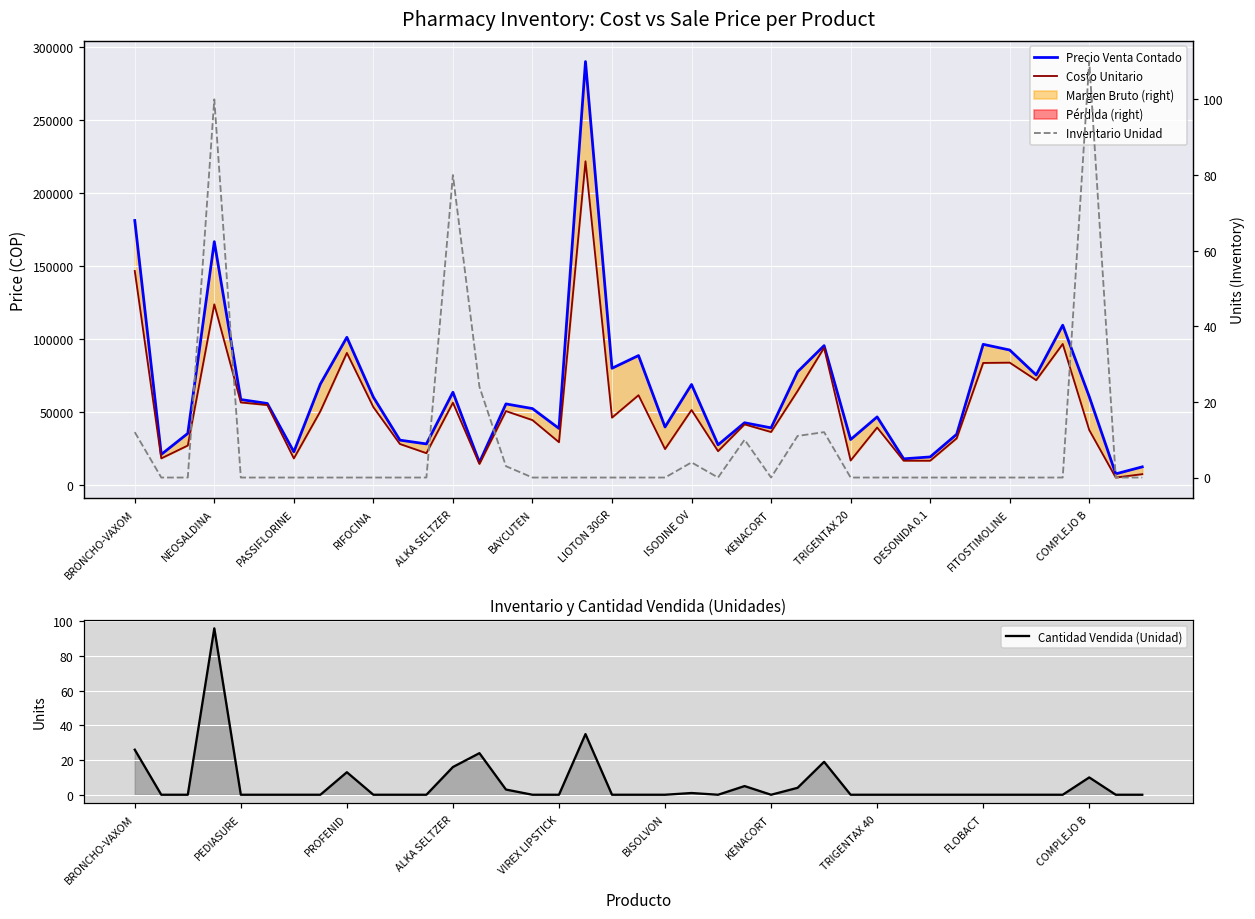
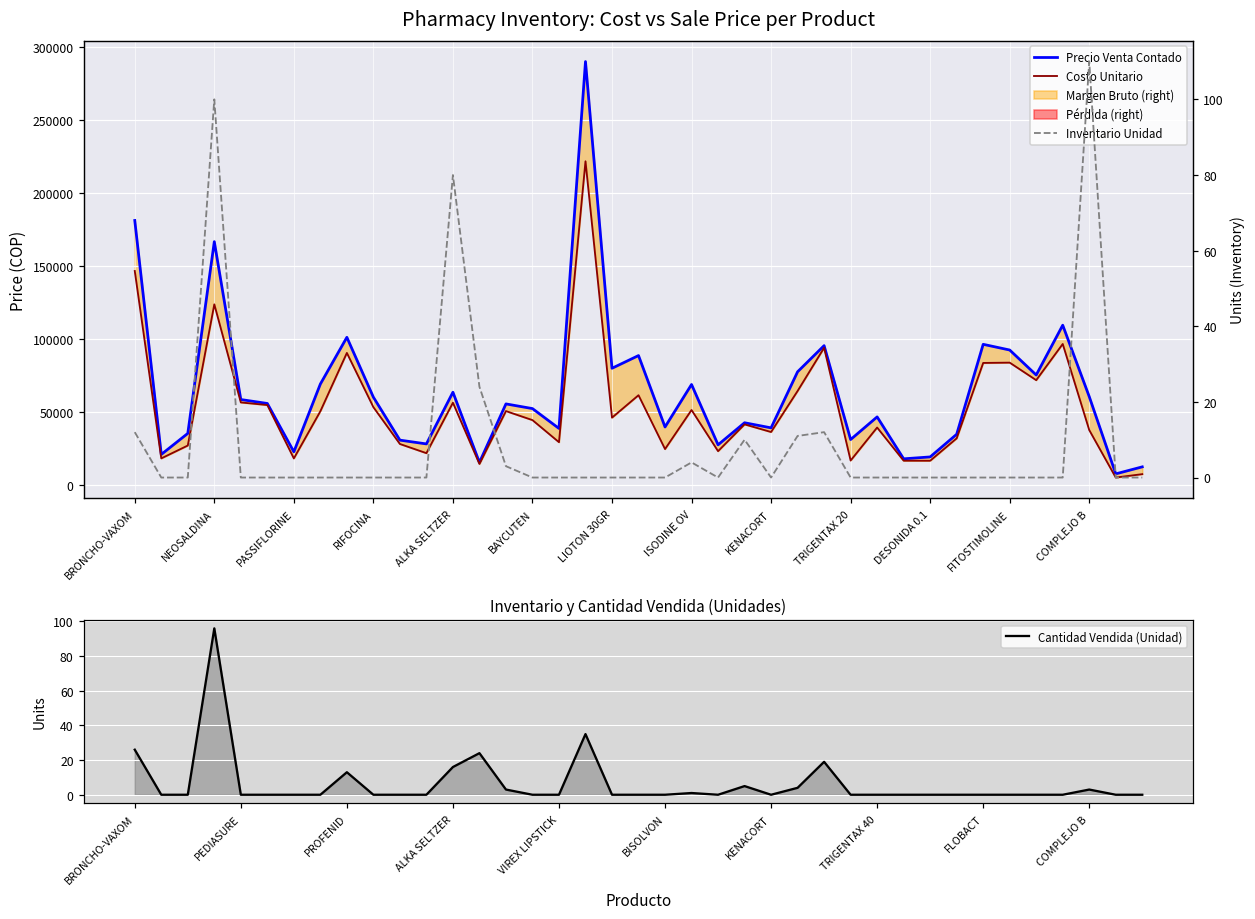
Inventario y Cantidad Vendida (Unidades), COMPLEJO B: 10 -> 3
